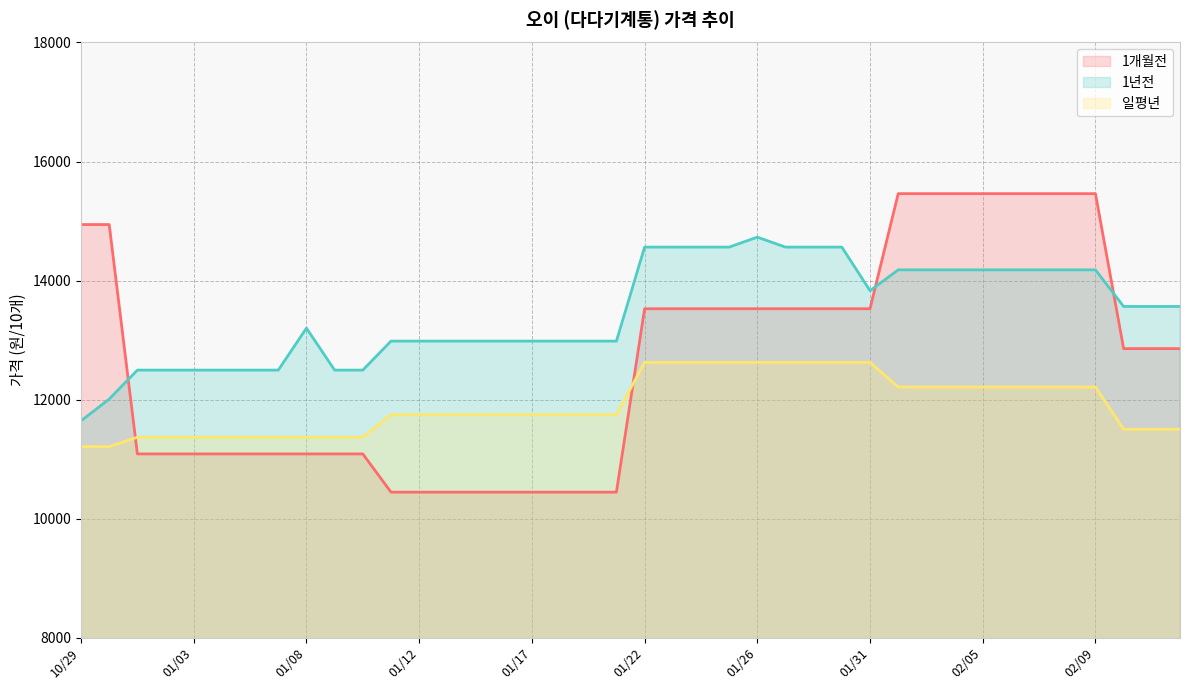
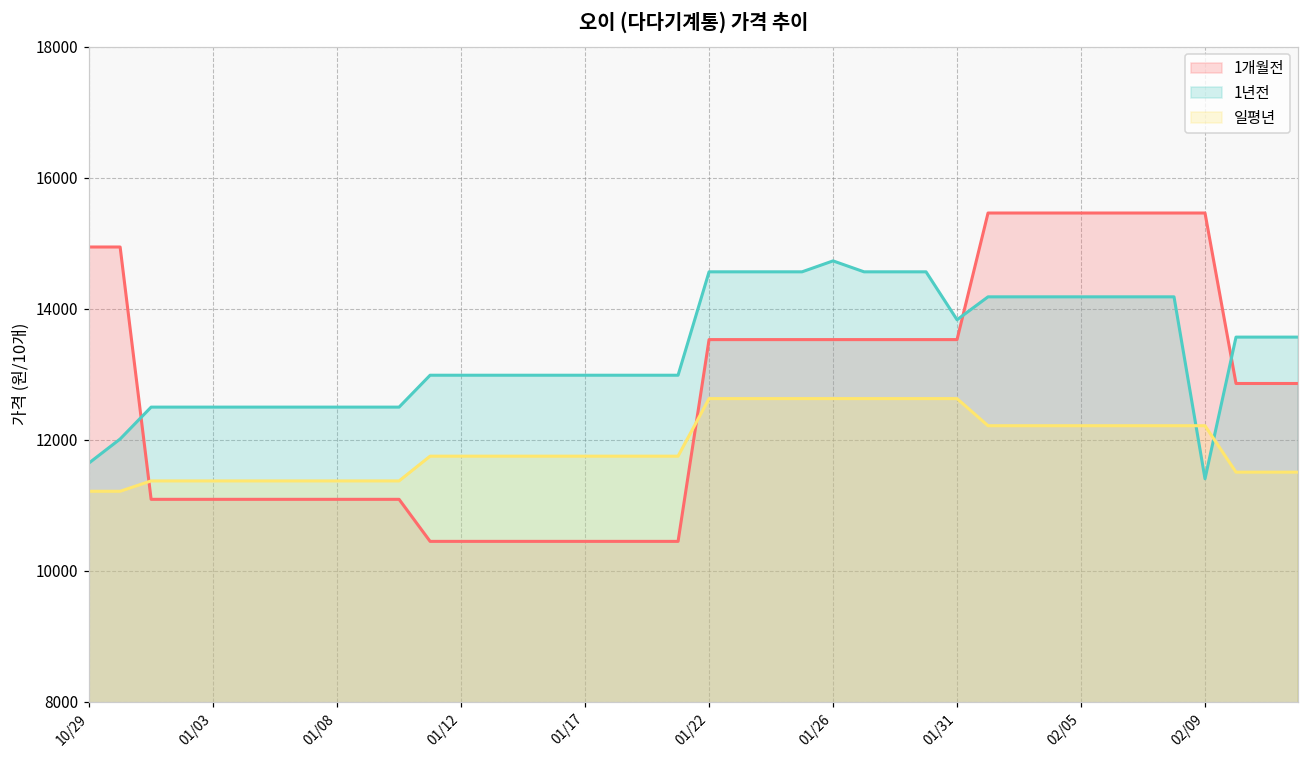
1년전, 01/08: 13200 -> 12500
1년전, 02/09: 14200 -> 11400
